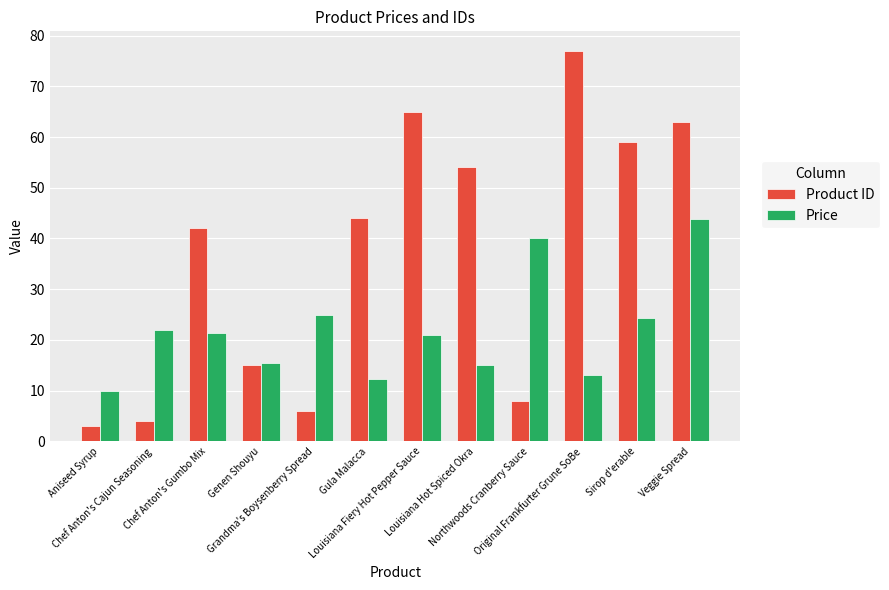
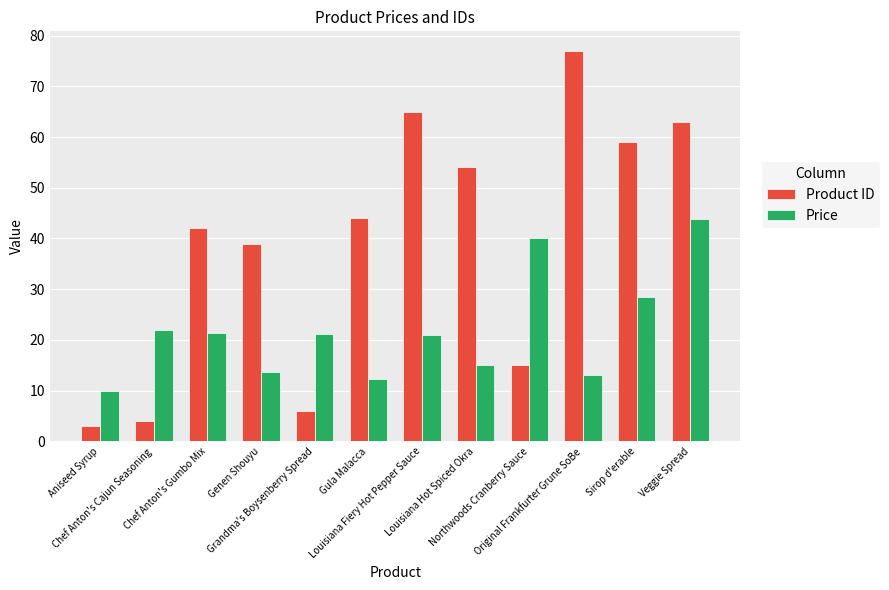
Product ID, Genen Shouyu: 15 -> 39
Price, Genen Shouyu: 16 -> 14
Price, Grandma's Boysenberry Spread: 25 -> 21
Product ID, Northwoods Cranberry Sauce: 8 -> 15
Price, Sirop d'erable: 24 -> 29
